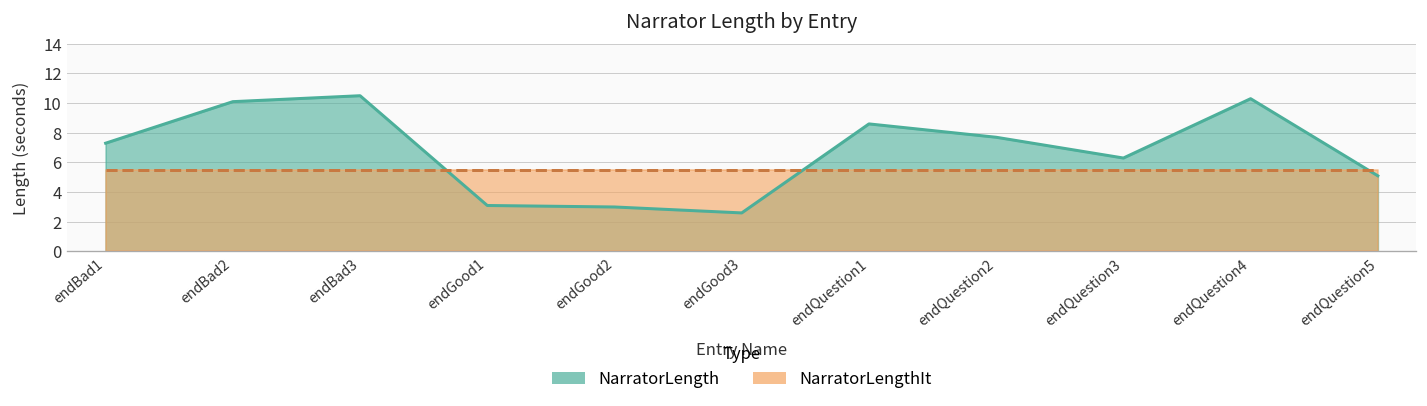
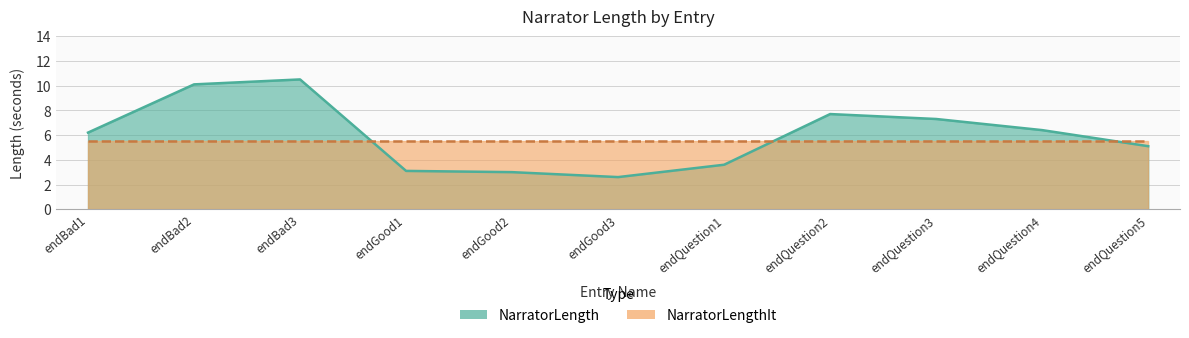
NarratorLength, endBad1: 7.3 -> 6.2
NarratorLength, endQuestion1: 8.6 -> 3.6
NarratorLength, endQuestion3: 6.3 -> 7.3
NarratorLength, endQuestion4: 10.3 -> 6.4
